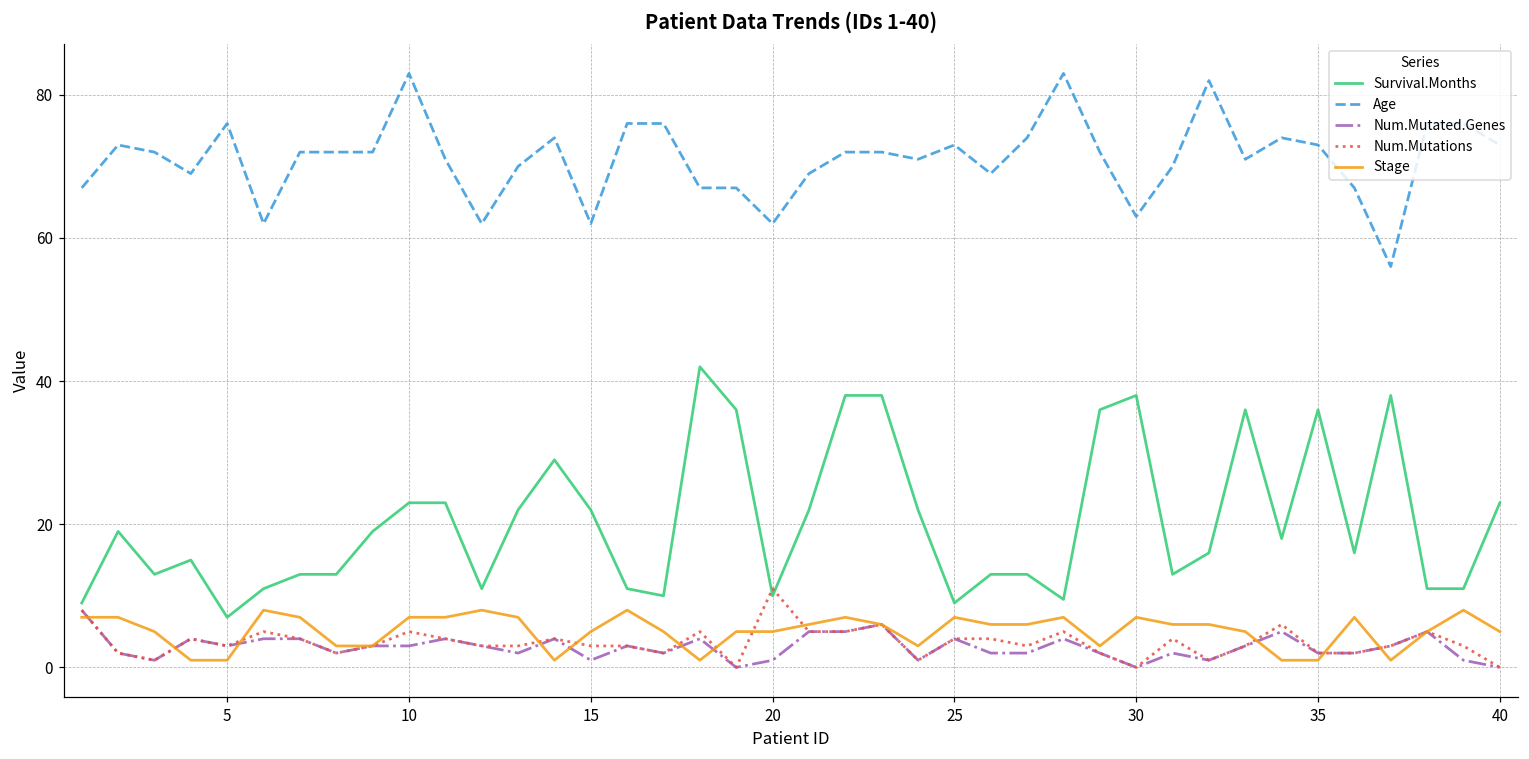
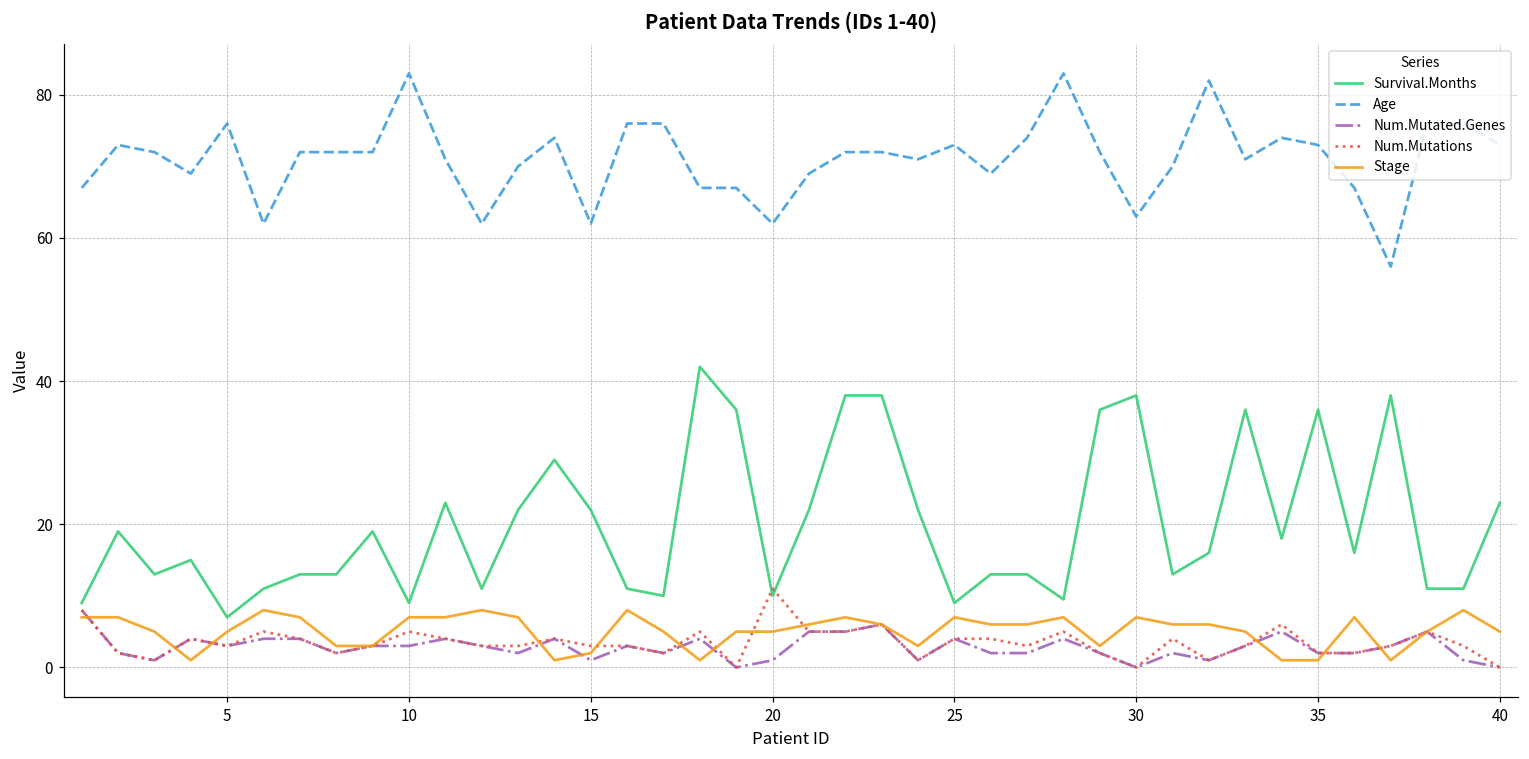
Stage, 5: 1 -> 5
Survival.Months, 10: 23 -> 9
Stage, 15: 5 -> 2
